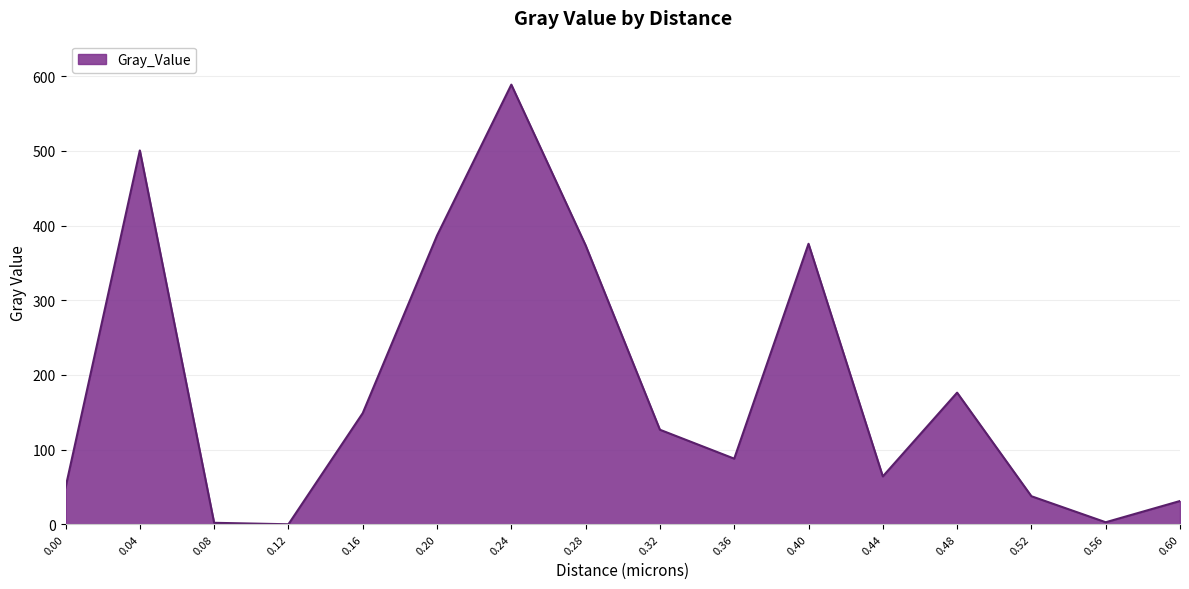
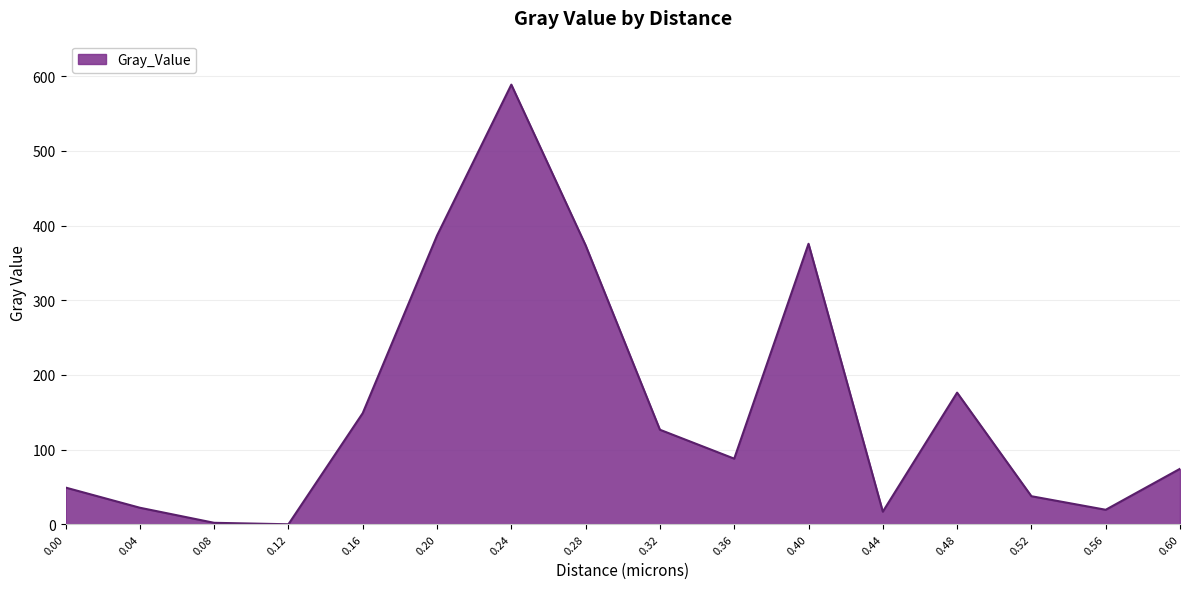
0.04: 500 -> 20
0.44: 60 -> 20
0.56: 0 -> 20
0.60: 30 -> 70
